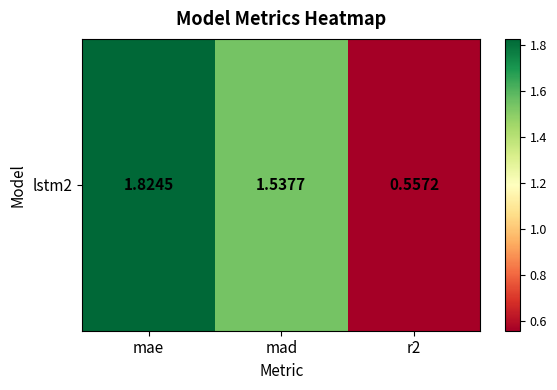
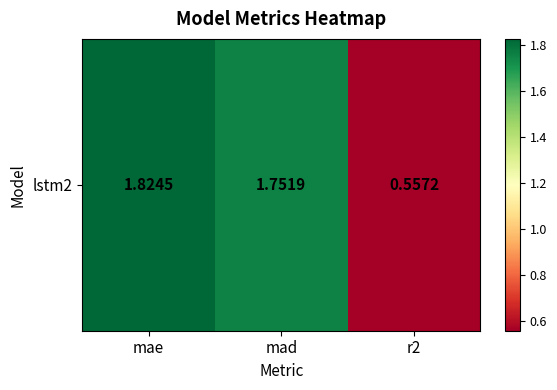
lstm2, mad: 1.5377 -> 1.7519
